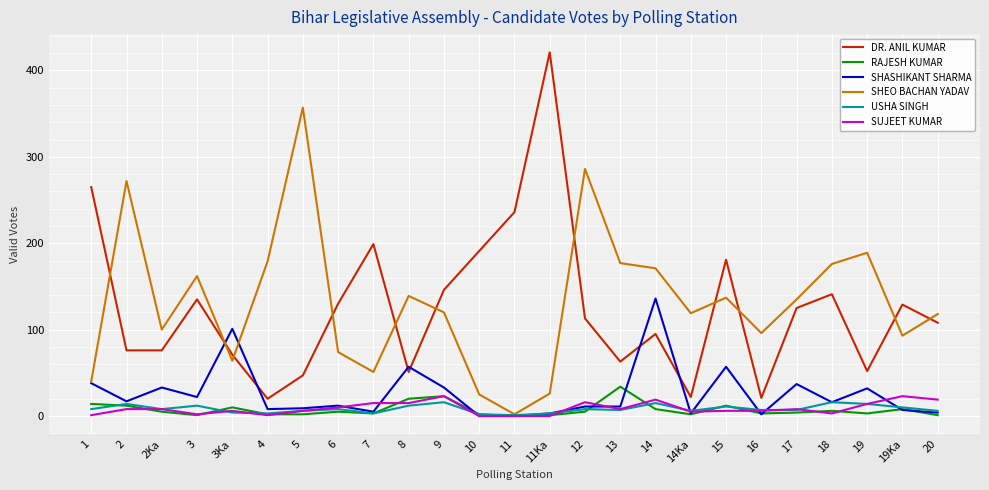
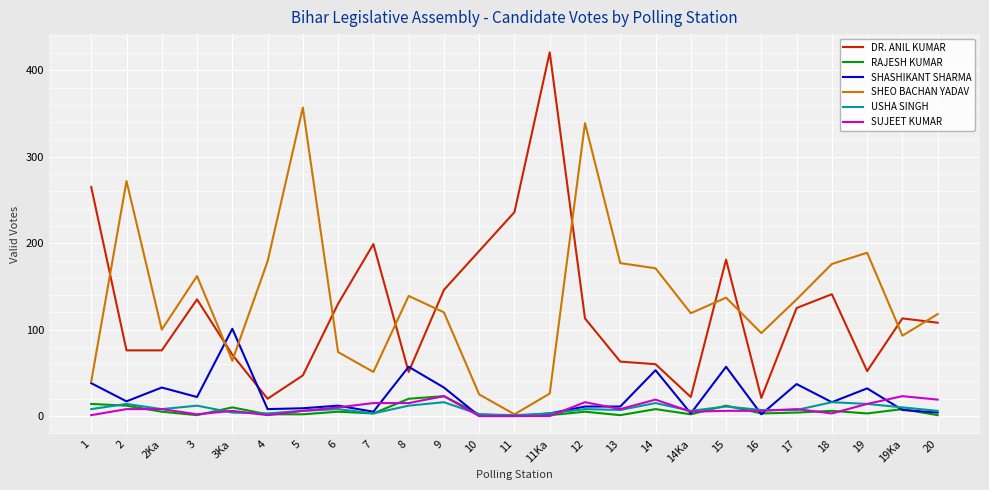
SHEO BACHAN YADAV, 12: 290 -> 340
RAJESH KUMAR, 13: 30 -> 0
DR. ANIL KUMAR, 14: 100 -> 60
SHASHIKANT SHARMA, 14: 140 -> 50
DR. ANIL KUMAR, 19Ka: 130 -> 110
